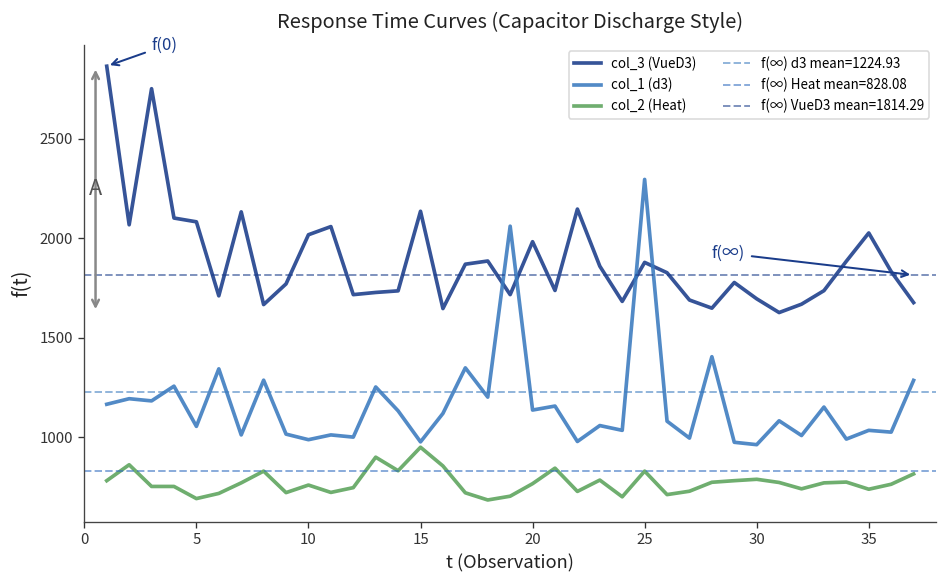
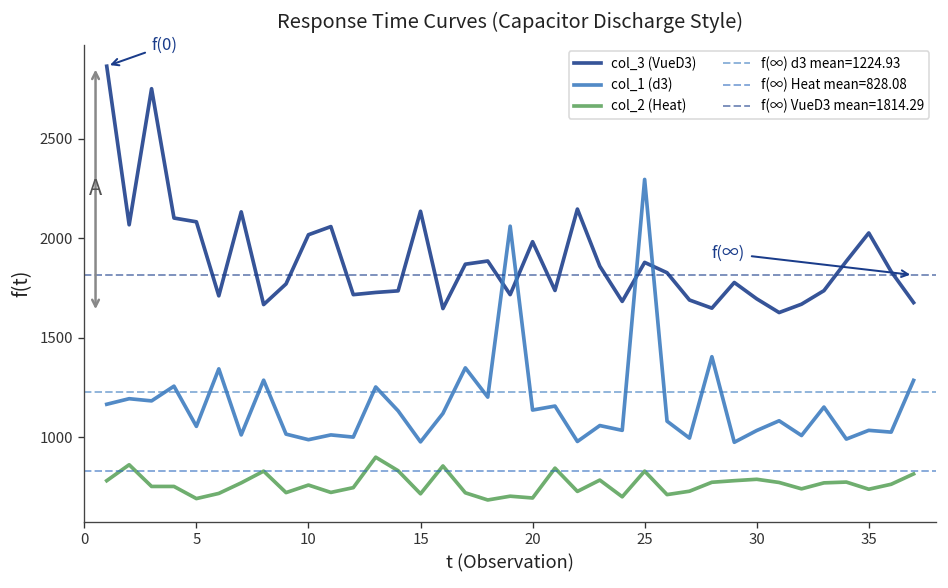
col_2 (Heat), 15: 950 -> 720
col_2 (Heat), 20: 770 -> 690
col_1 (d3), 30: 960 -> 1030
